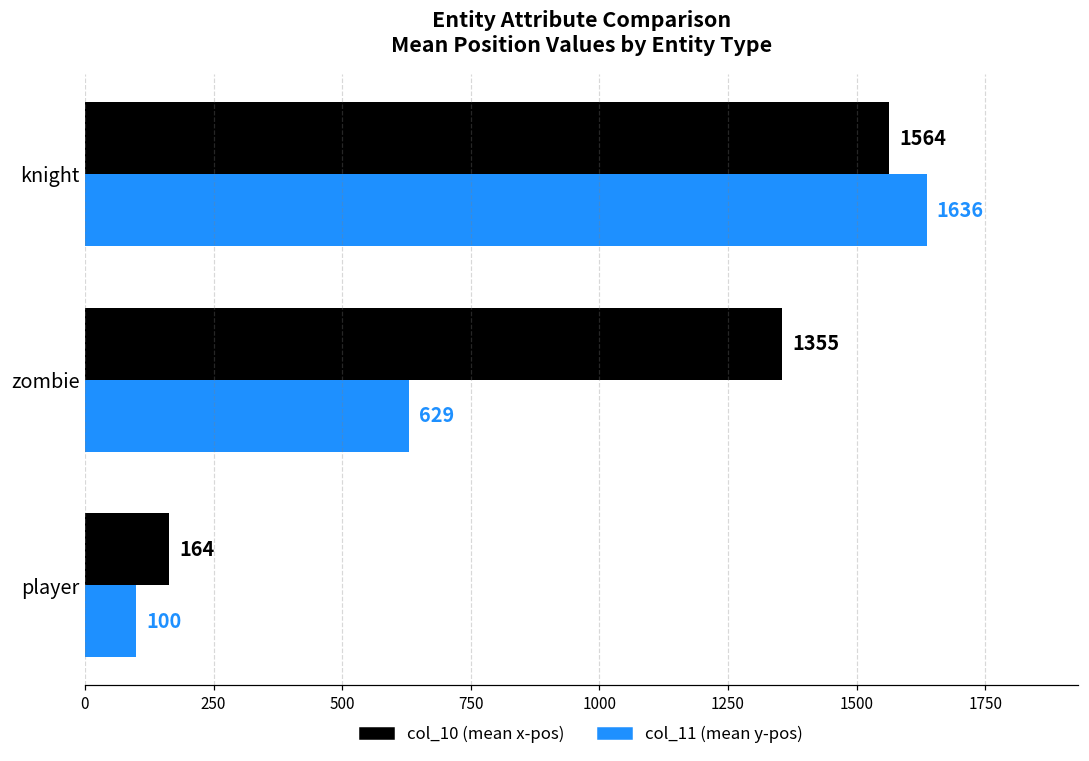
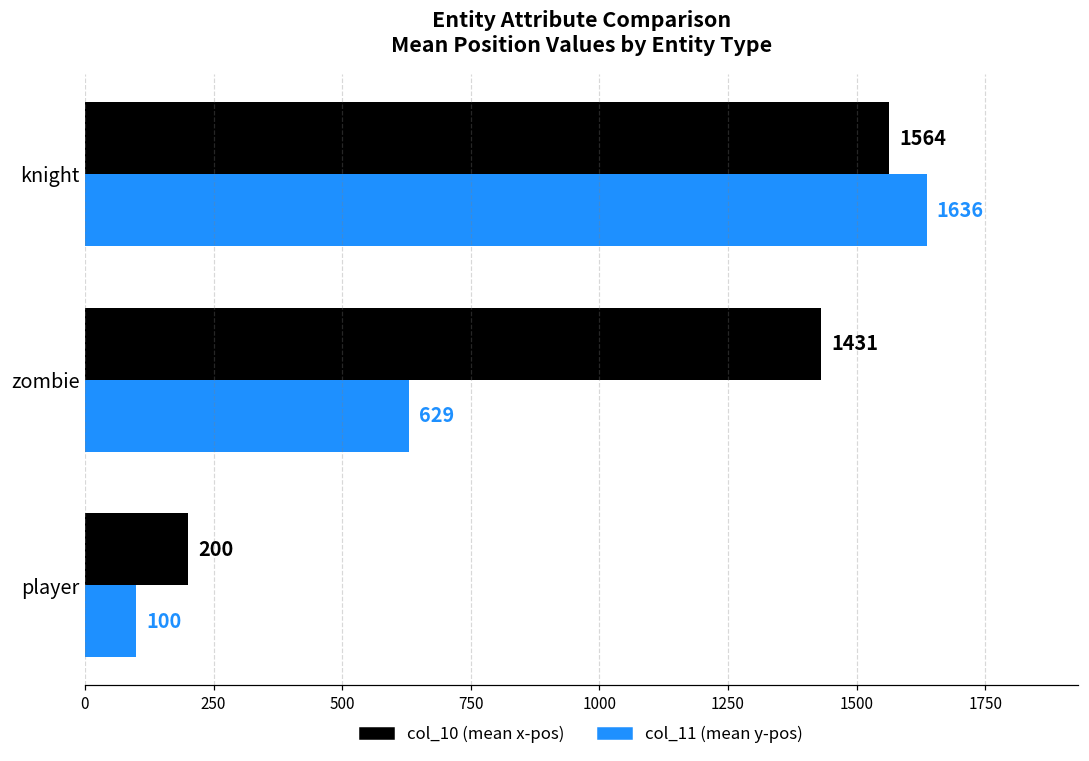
col_10 (mean x-pos), zombie: 1355 -> 1431
col_10 (mean x-pos), player: 164 -> 200
